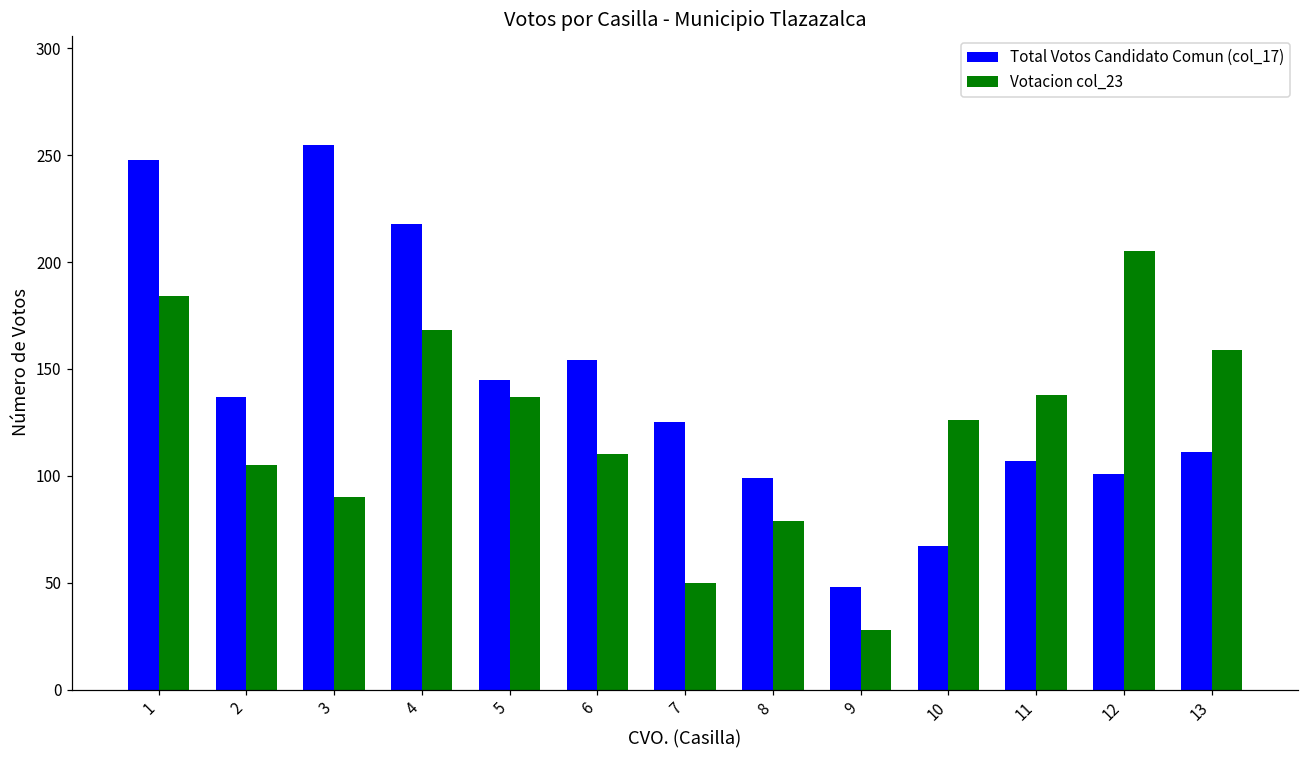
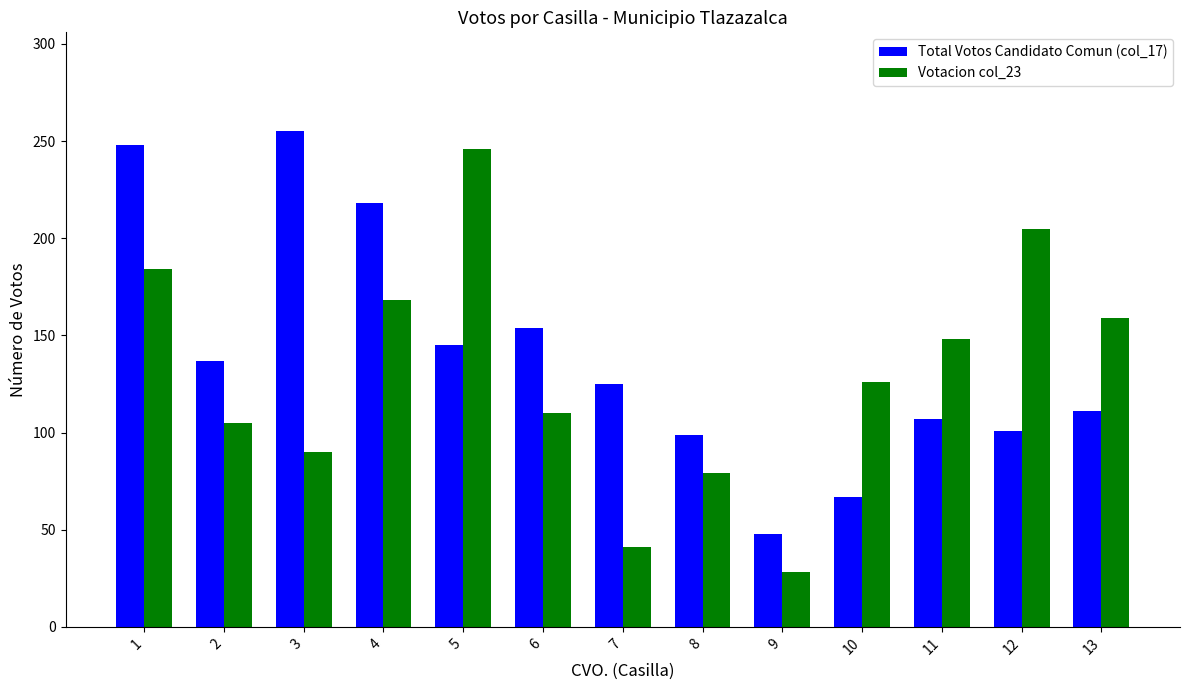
Votacion col_23, 5: 137 -> 246
Votacion col_23, 7: 50 -> 41
Votacion col_23, 11: 138 -> 148
